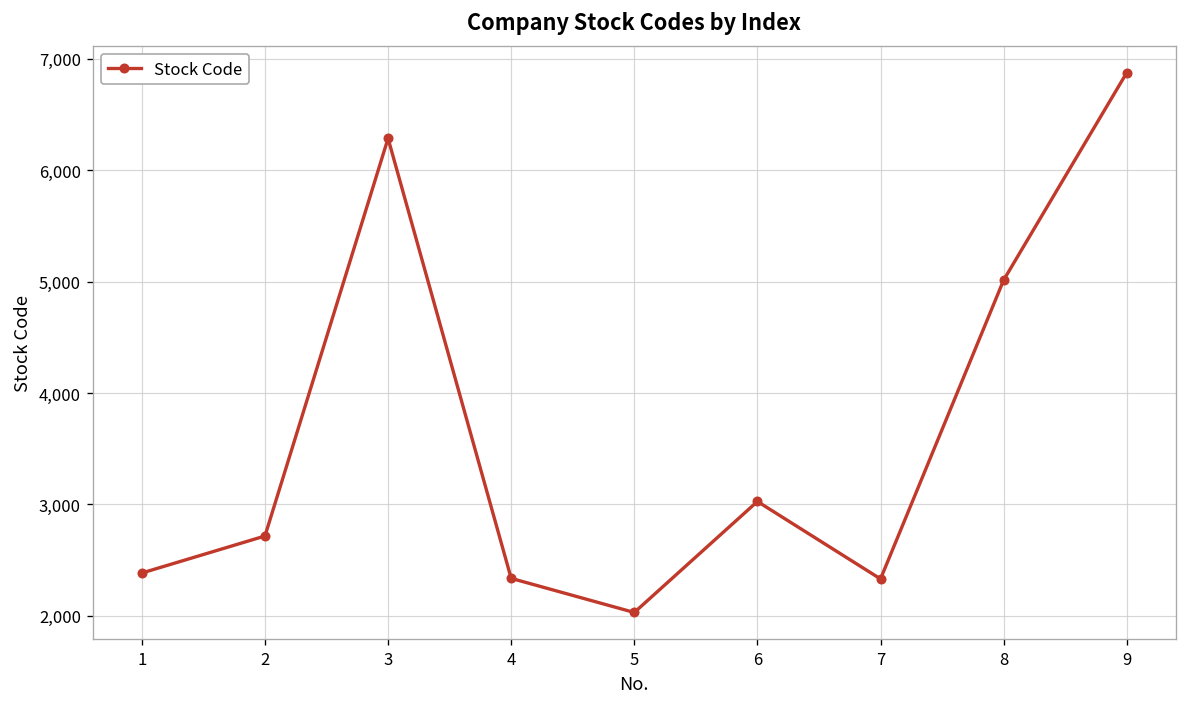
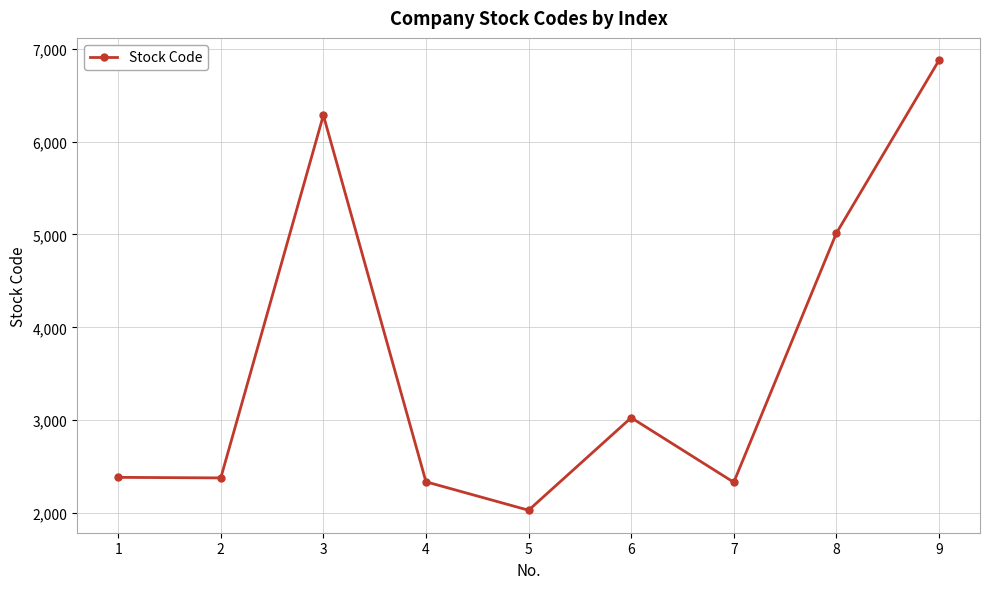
2: 2,700 -> 2,400
